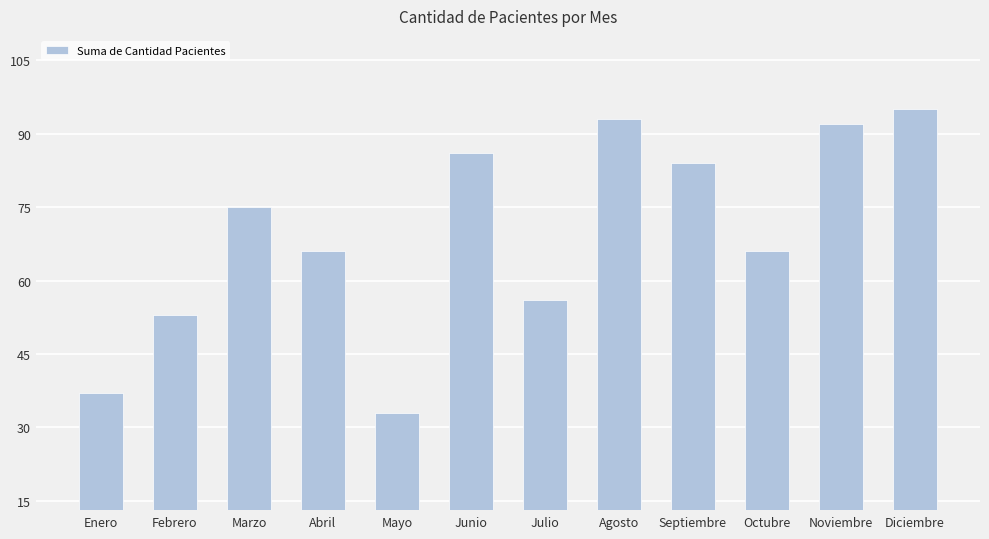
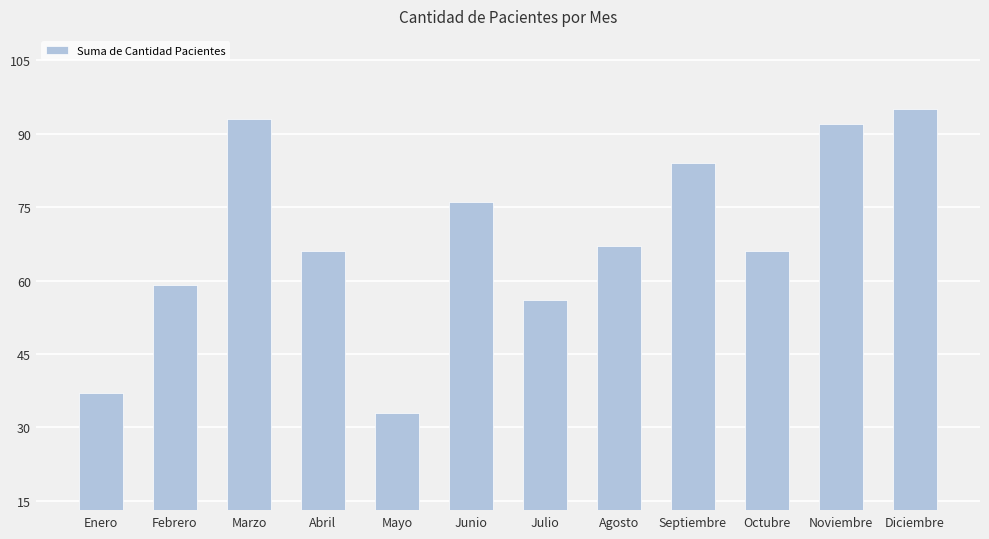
Febrero: 53 -> 59
Marzo: 75 -> 93
Junio: 86 -> 76
Agosto: 93 -> 67
